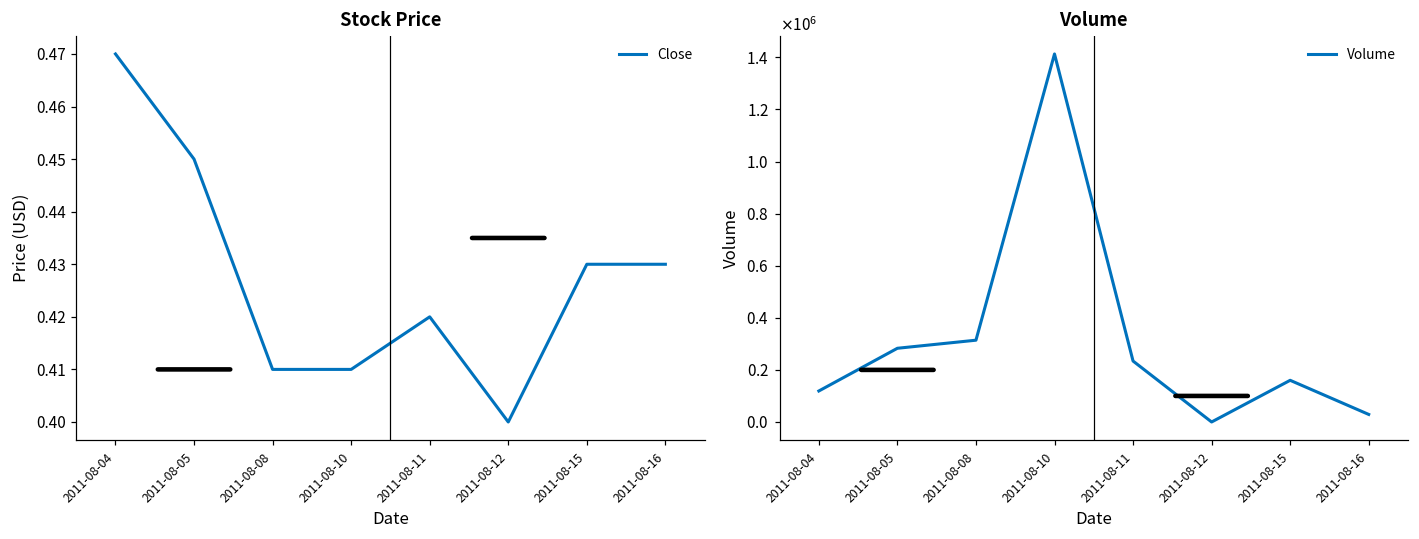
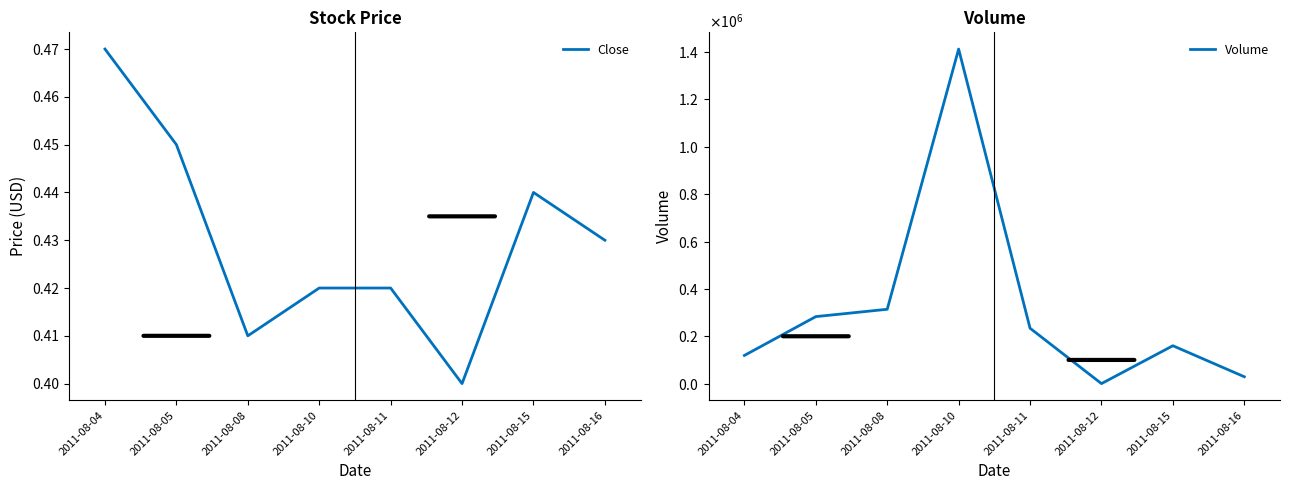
Stock Price, 2011-08-10: 0.41 -> 0.42
Stock Price, 2011-08-15: 0.43 -> 0.44
